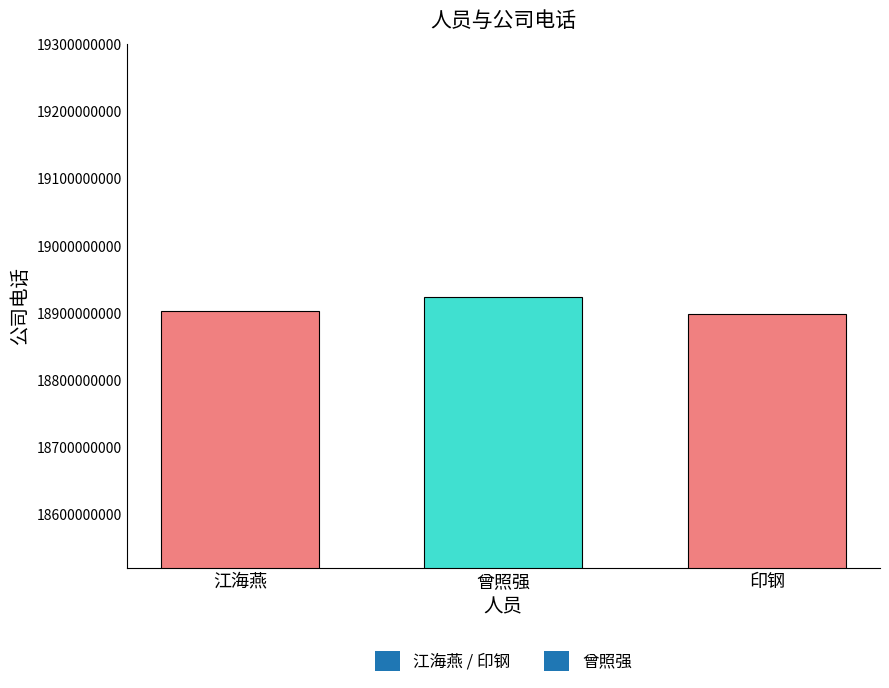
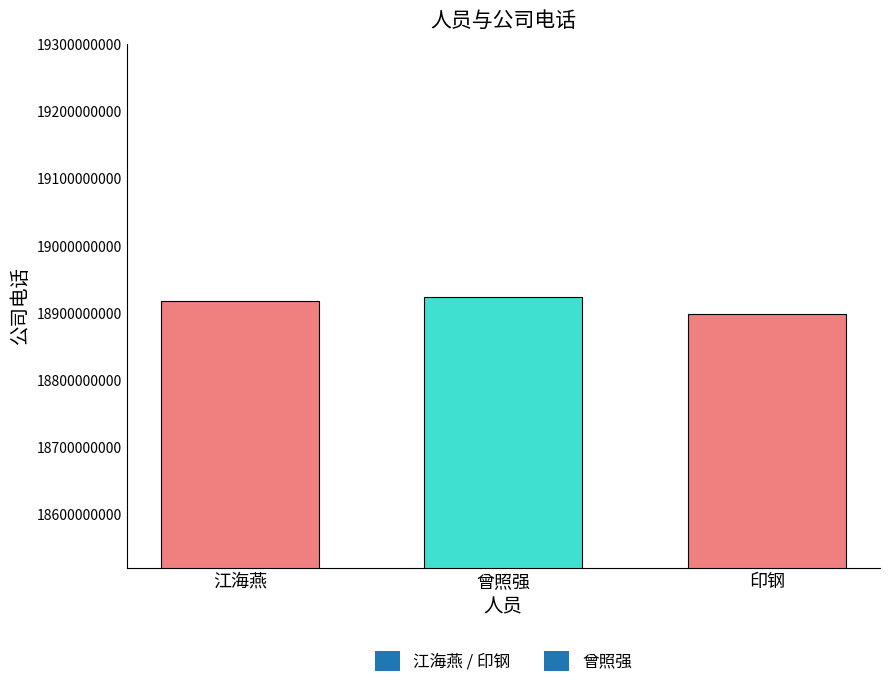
江海燕: 18900000000 -> 18920000000
